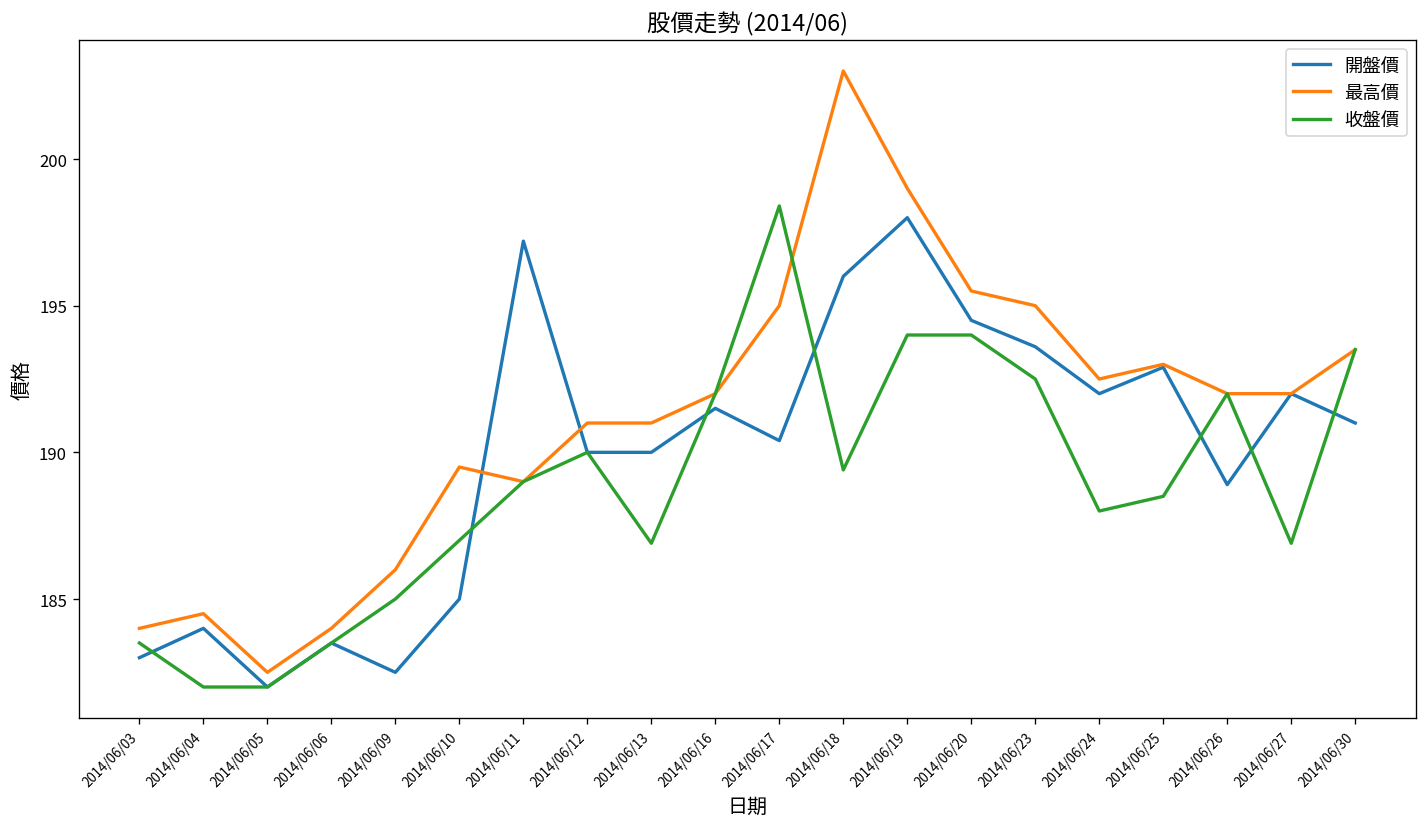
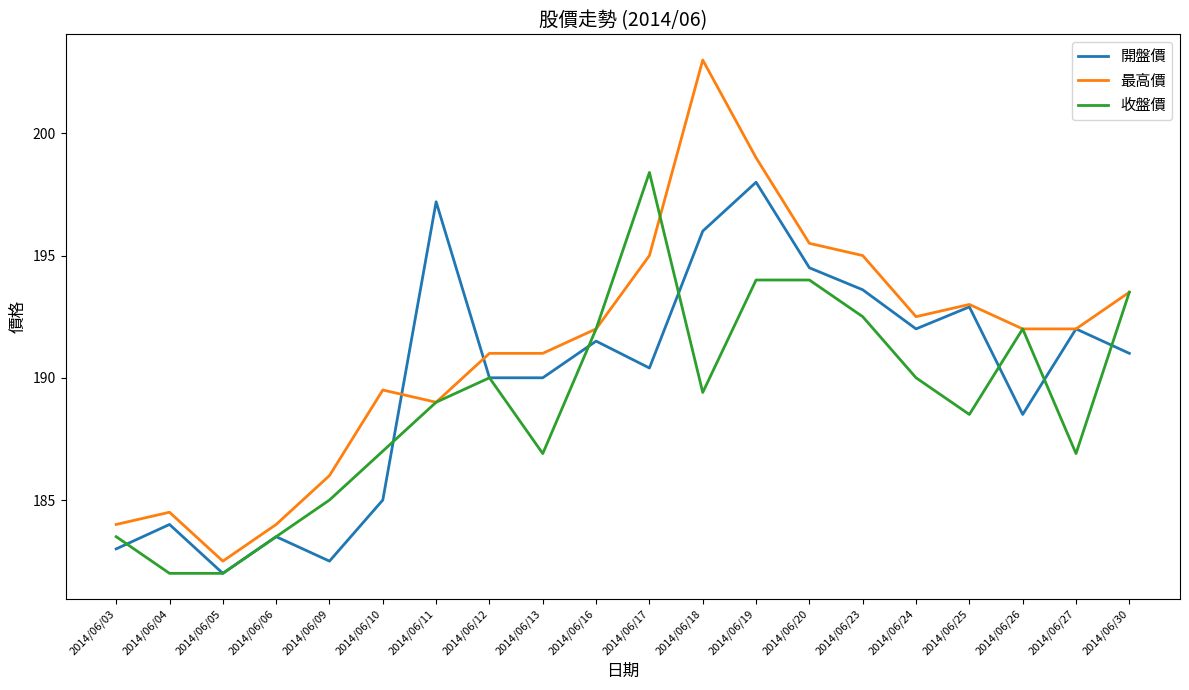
收盤價, 2014/06/24: 188 -> 190
開盤價, 2014/06/26: 188.9 -> 188.5
